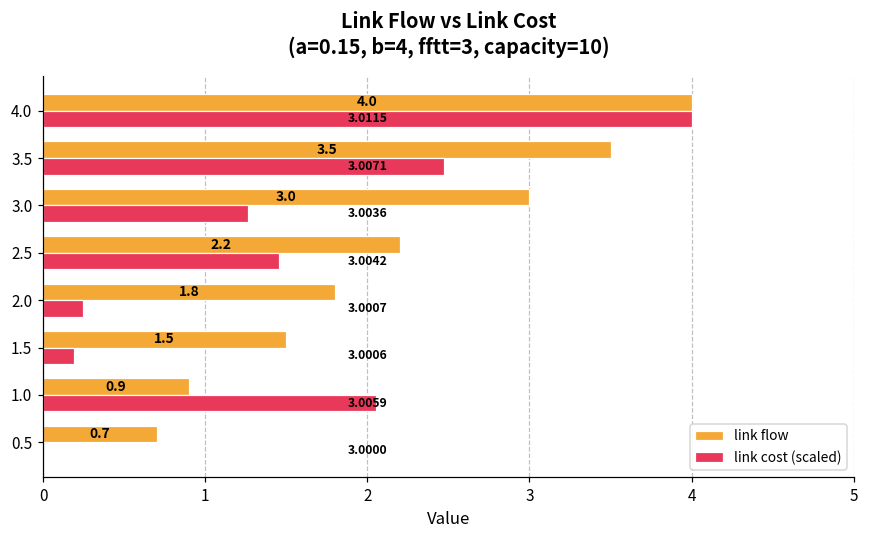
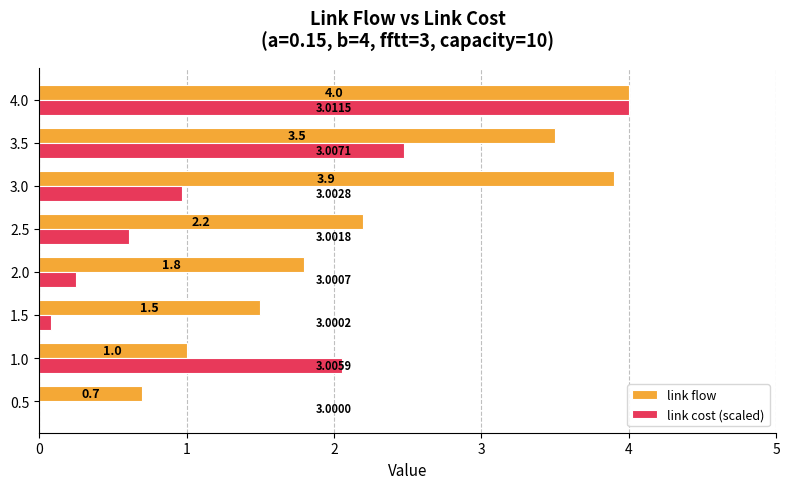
link flow, 3.0: 3.0 -> 3.9
link cost (scaled), 3.0: 3.0036 -> 3.0028
link cost (scaled), 2.5: 3.0042 -> 3.0018
link cost (scaled), 1.5: 3.0006 -> 3.0002
link flow, 1.0: 0.9 -> 1.0
